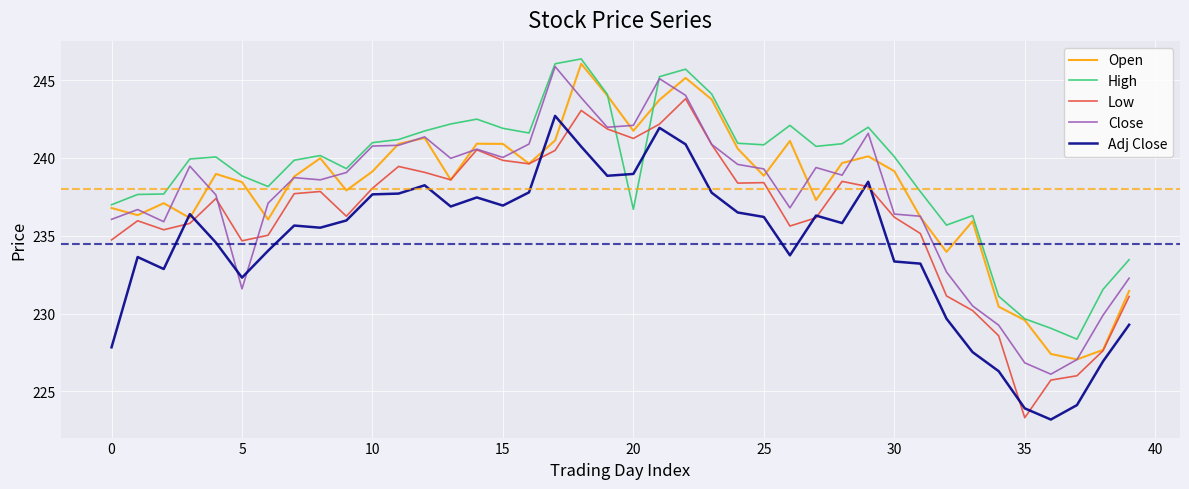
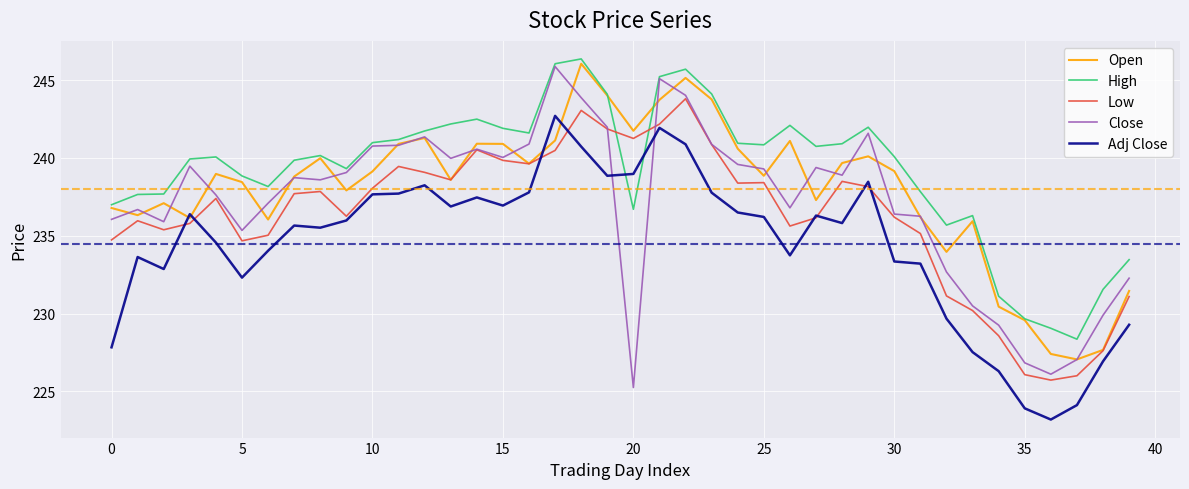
Close, 5: 231.6 -> 235.3
Close, 20: 242.1 -> 225.2
Low, 35: 223.3 -> 226.1
